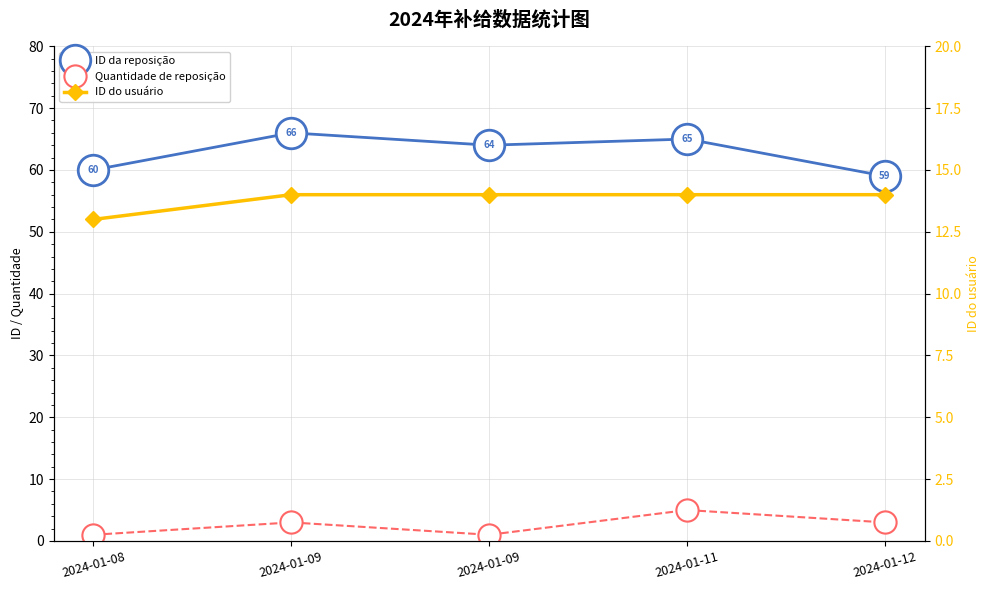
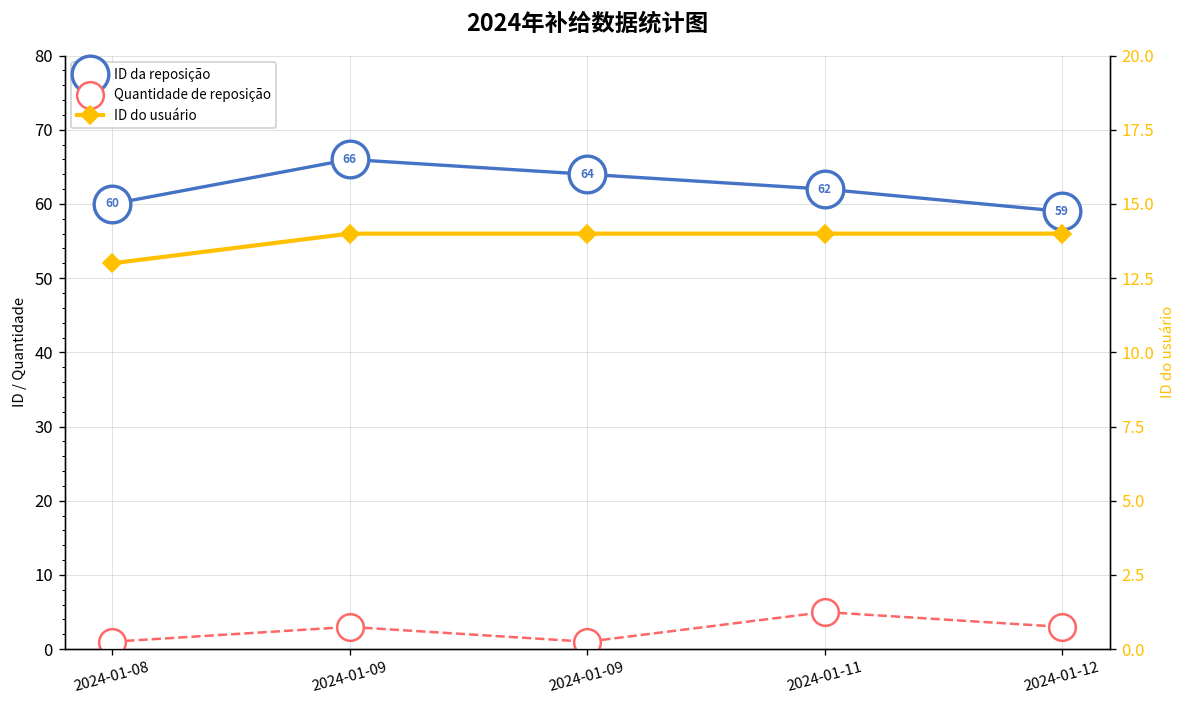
ID da reposição, 2024-01-11: 65 -> 62
